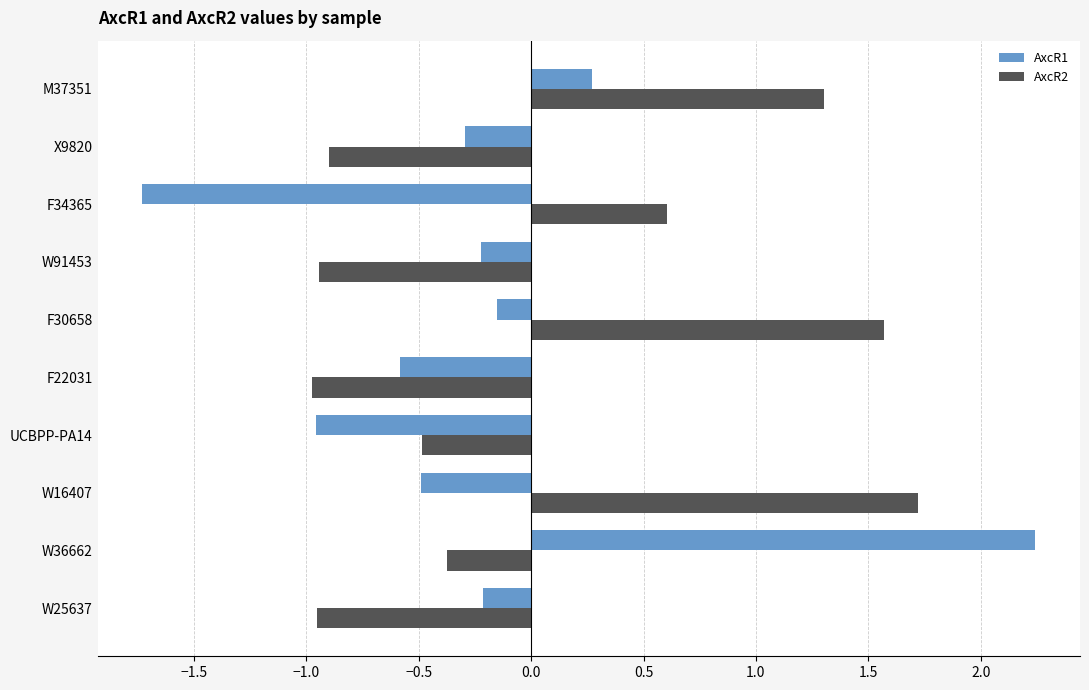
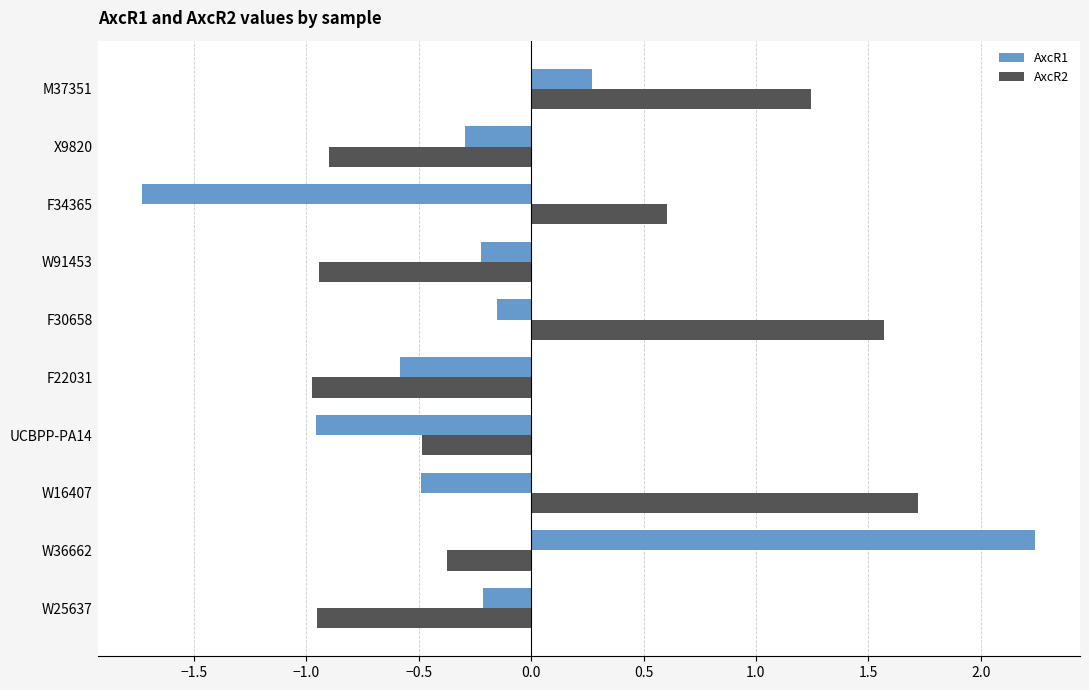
AxcR2, M37351: 1.30 -> 1.24
